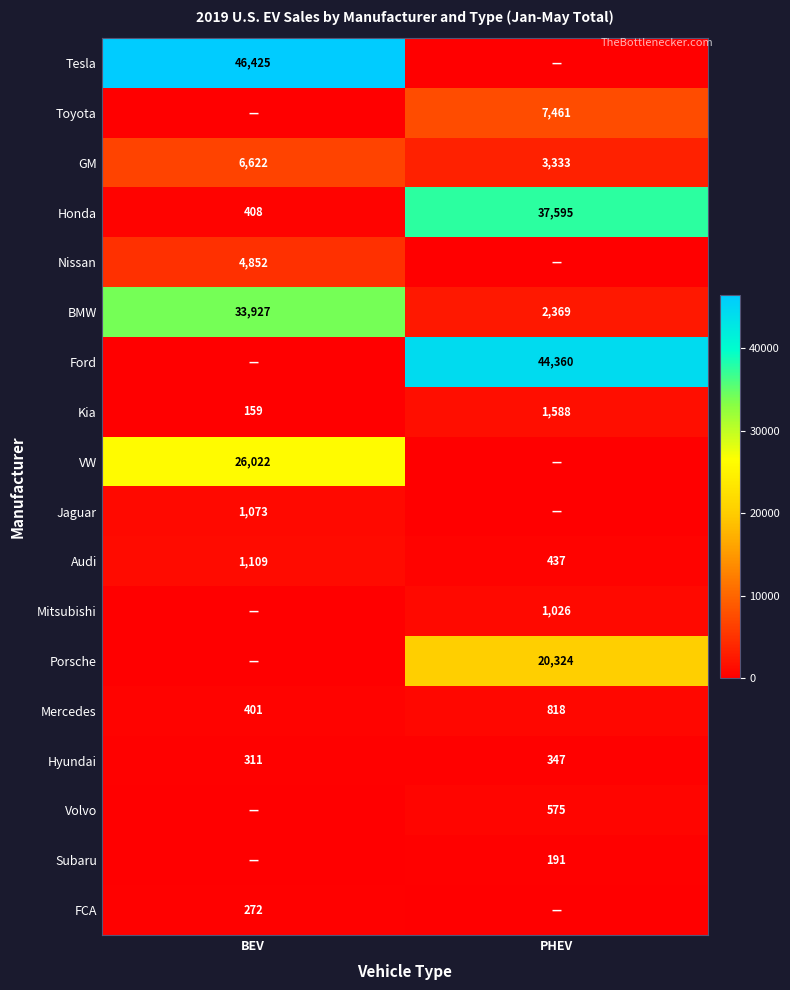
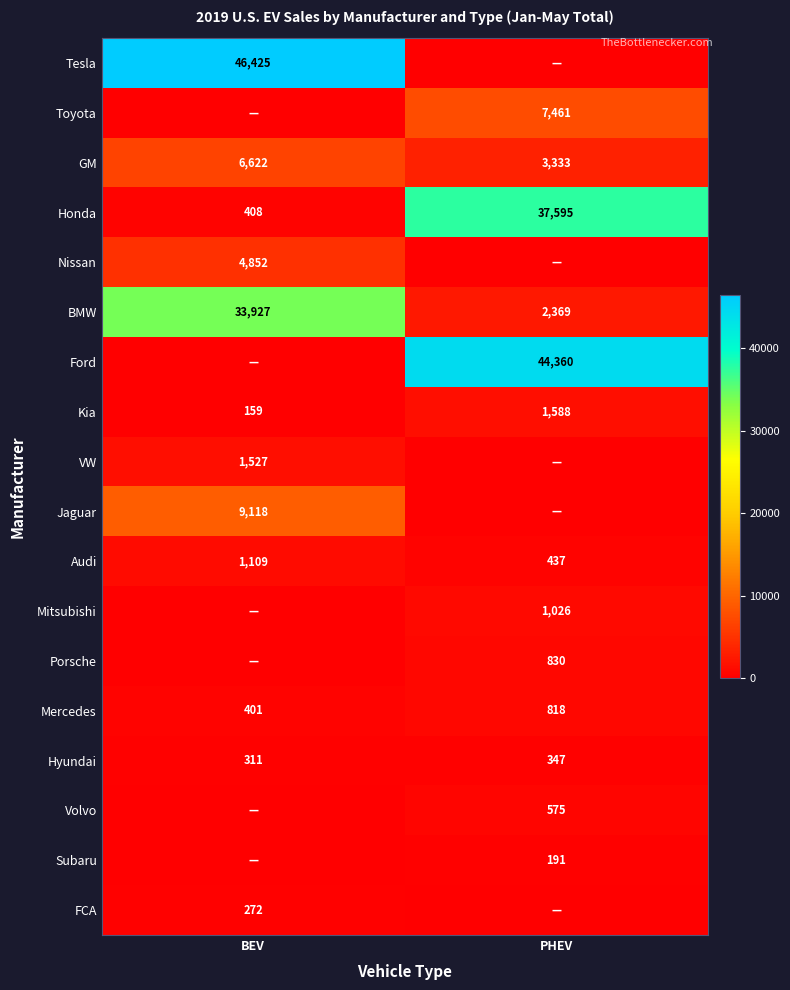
VW, BEV: 26,022 -> 1,527
Jaguar, BEV: 1,073 -> 9,118
Porsche, PHEV: 20,324 -> 830
